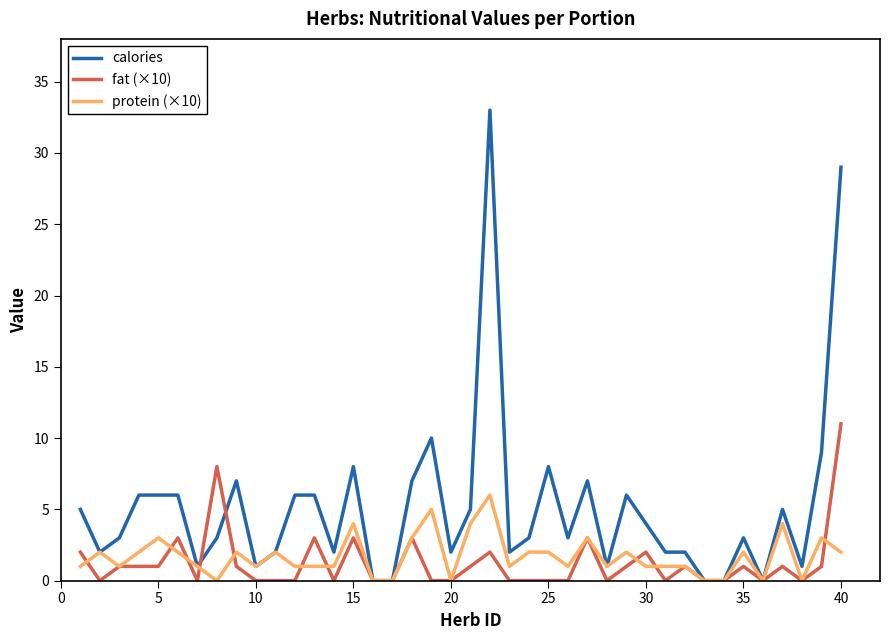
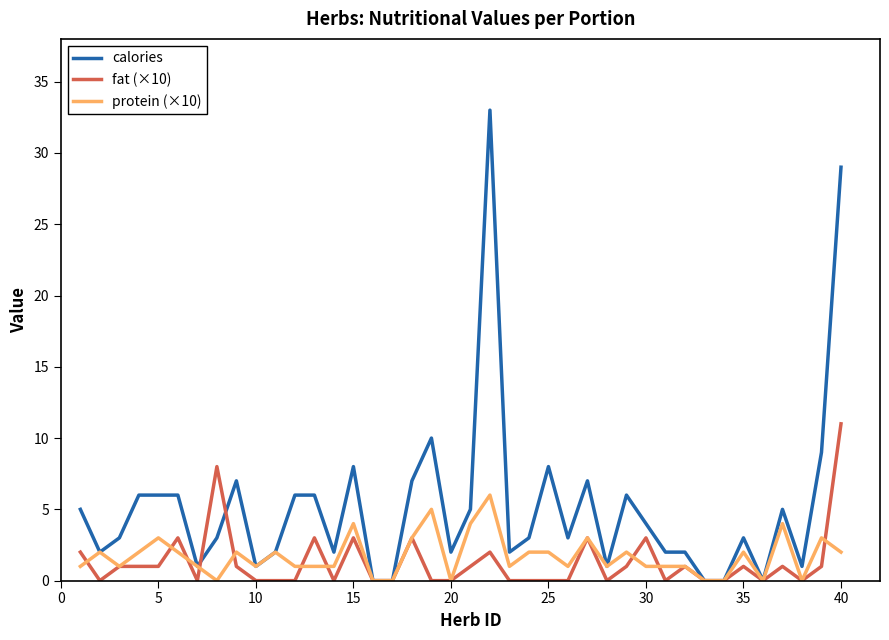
fat (×10), 30: 2.0 -> 3.0
